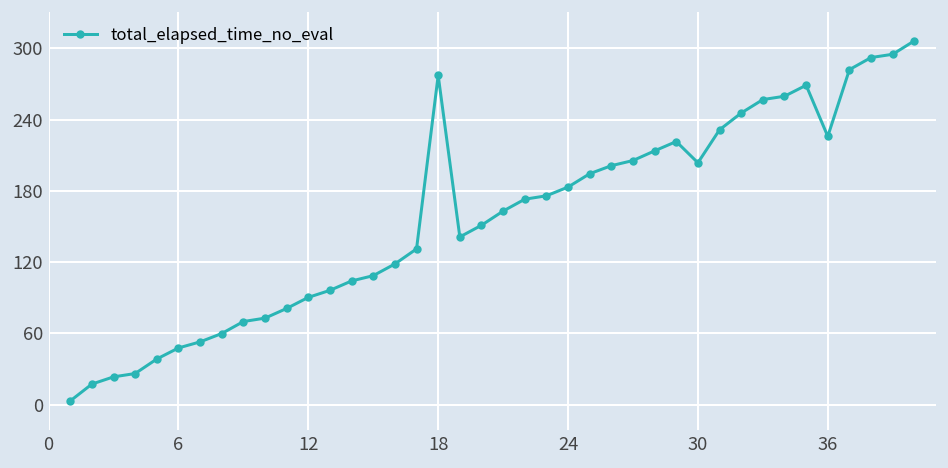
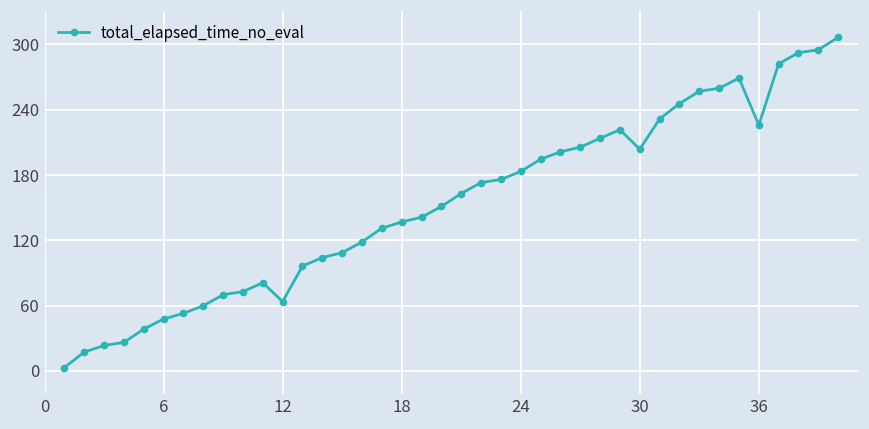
12: 90 -> 60
18: 280 -> 140
